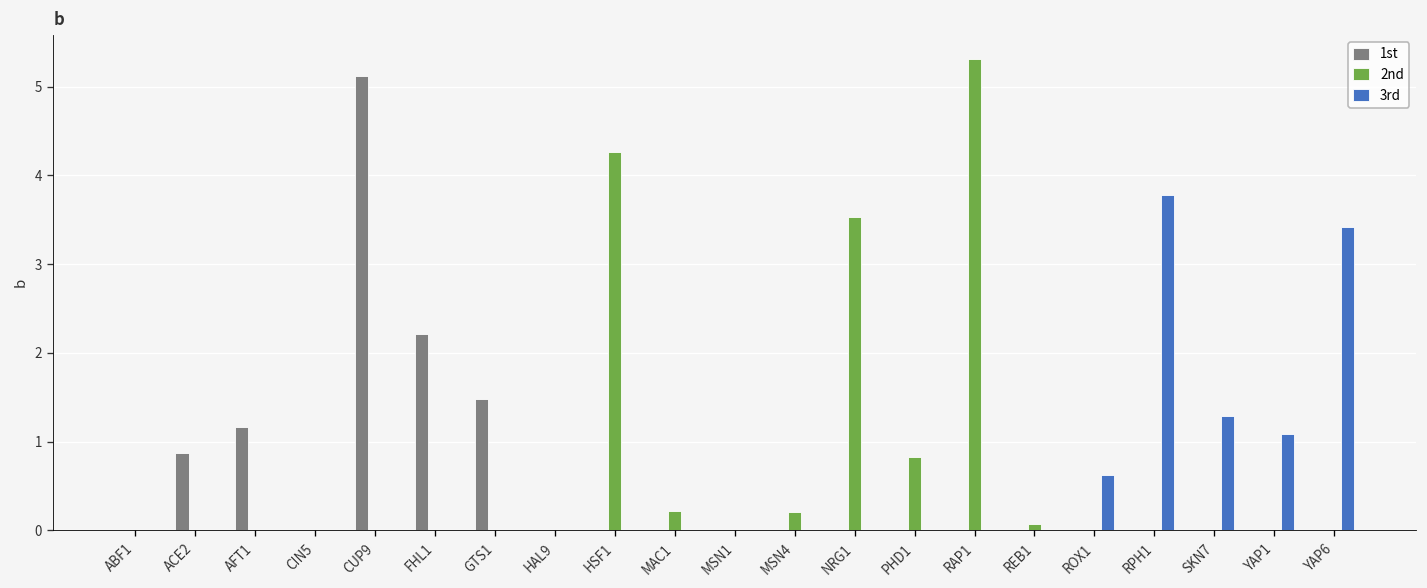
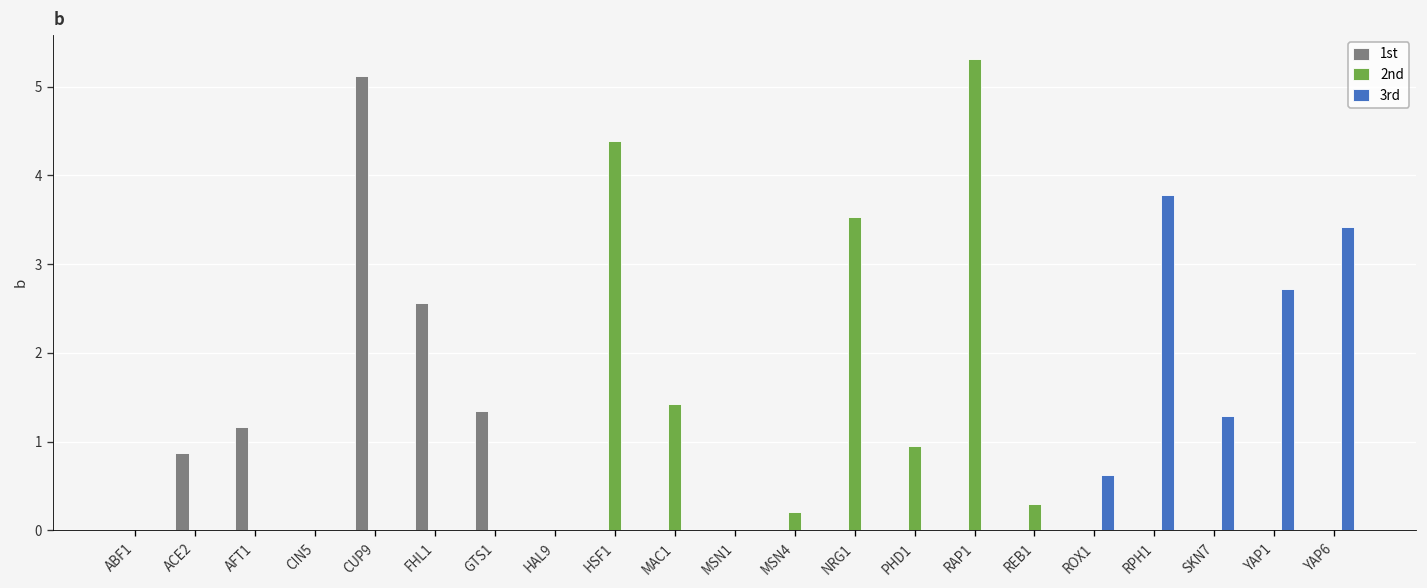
1st, FHL1: 2.2 -> 2.6
1st, GTS1: 1.5 -> 1.3
2nd, HSF1: 4.3 -> 4.4
2nd, MAC1: 0.2 -> 1.4
2nd, PHD1: 0.8 -> 1.0
2nd, REB1: 0.1 -> 0.3
3rd, YAP1: 1.1 -> 2.7
